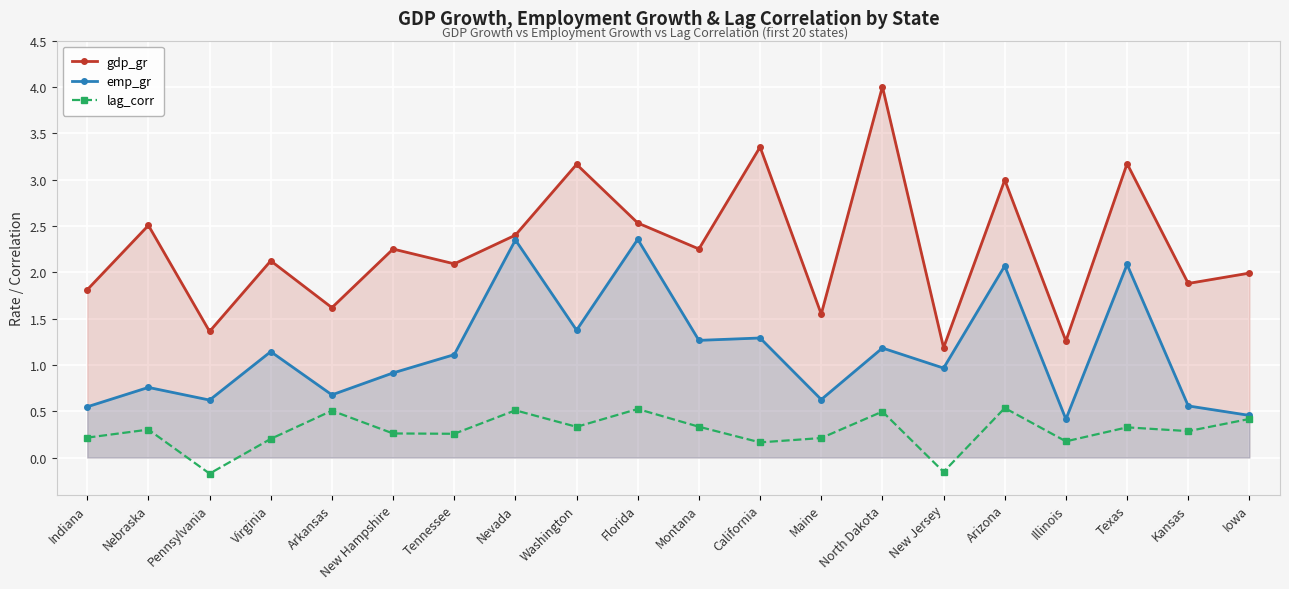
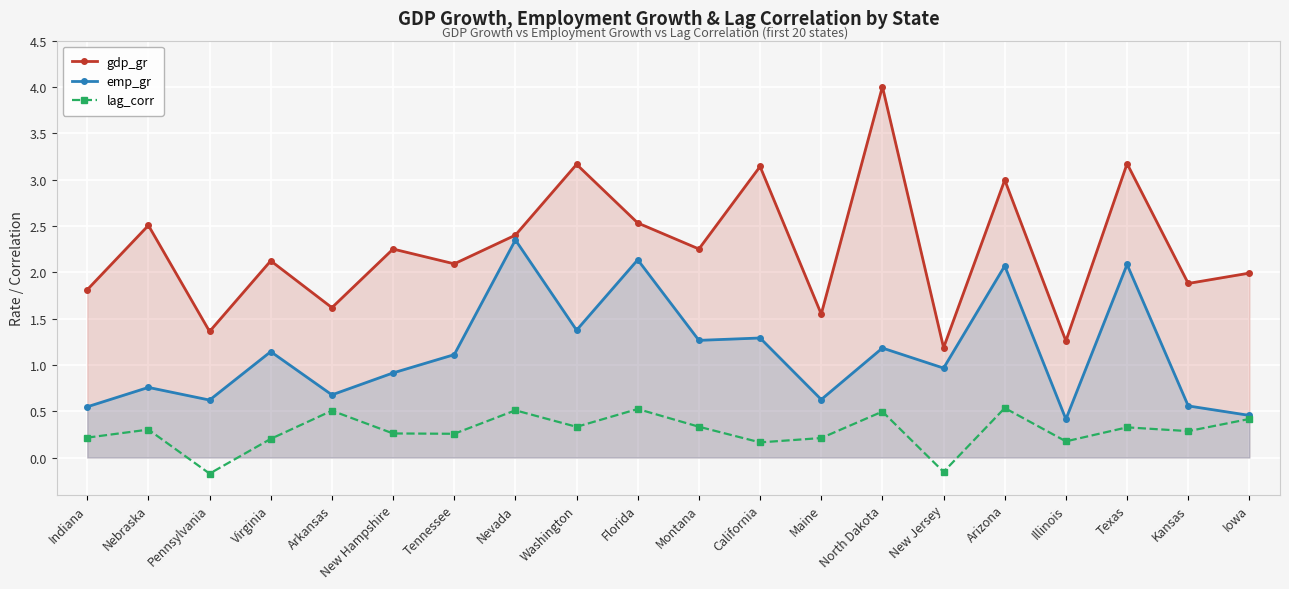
emp_gr, Florida: 2.4 -> 2.1
gdp_gr, California: 3.4 -> 3.1
